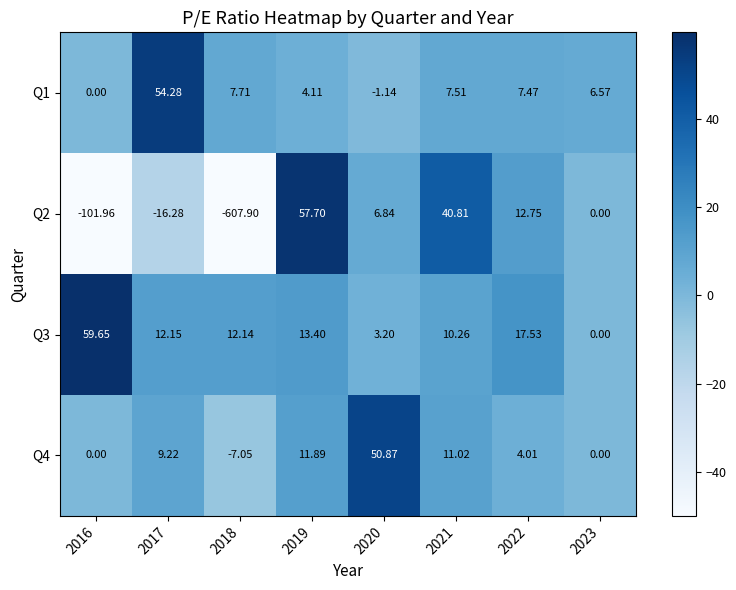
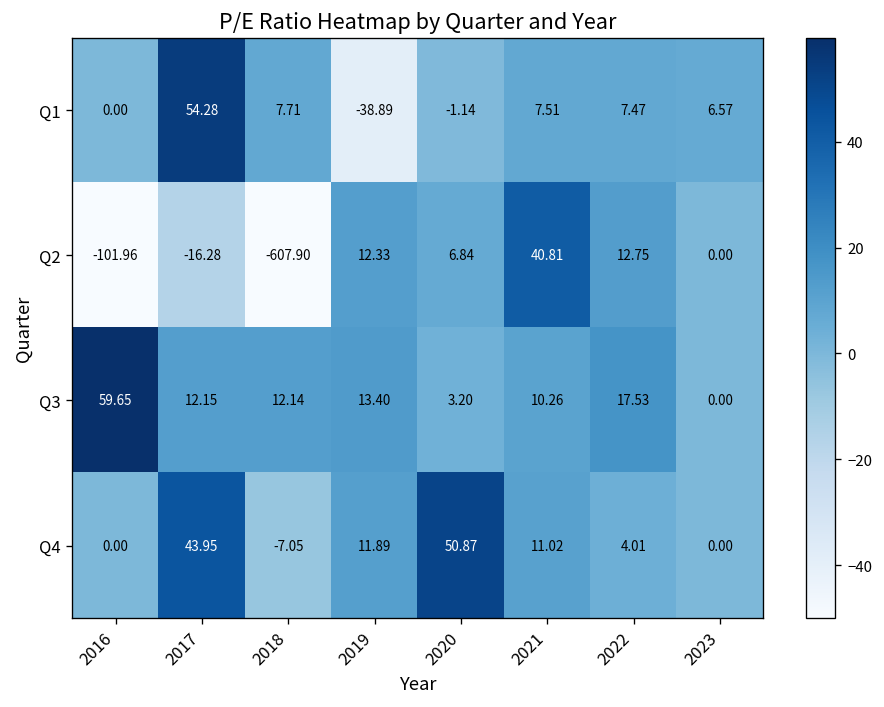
Q1, 2019: 4.11 -> -38.89
Q2, 2019: 57.70 -> 12.33
Q4, 2017: 9.22 -> 43.95
